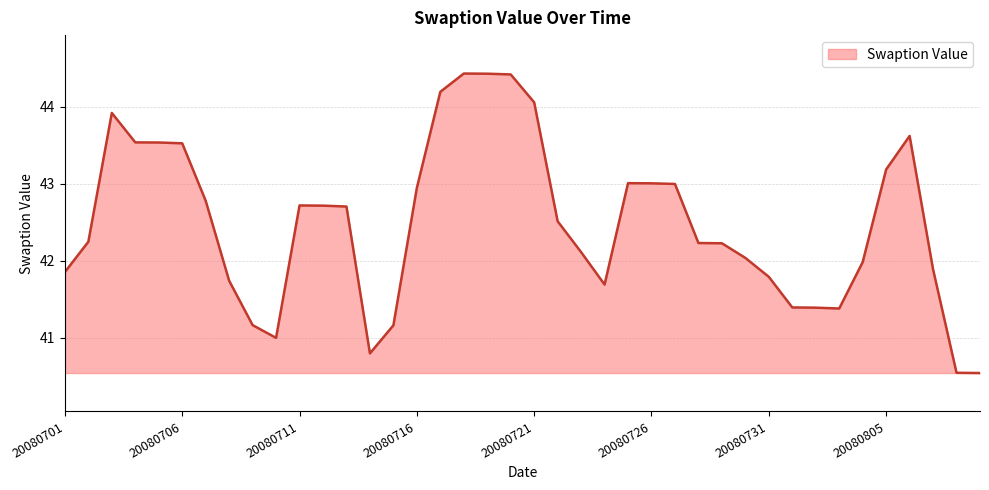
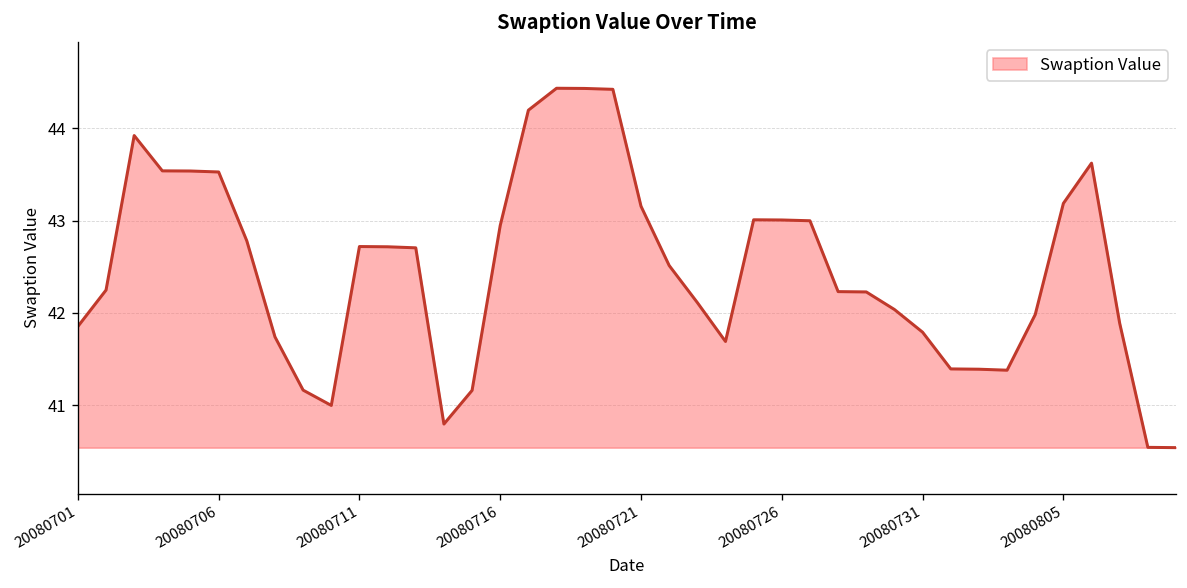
20080721: 44.1 -> 43.2
